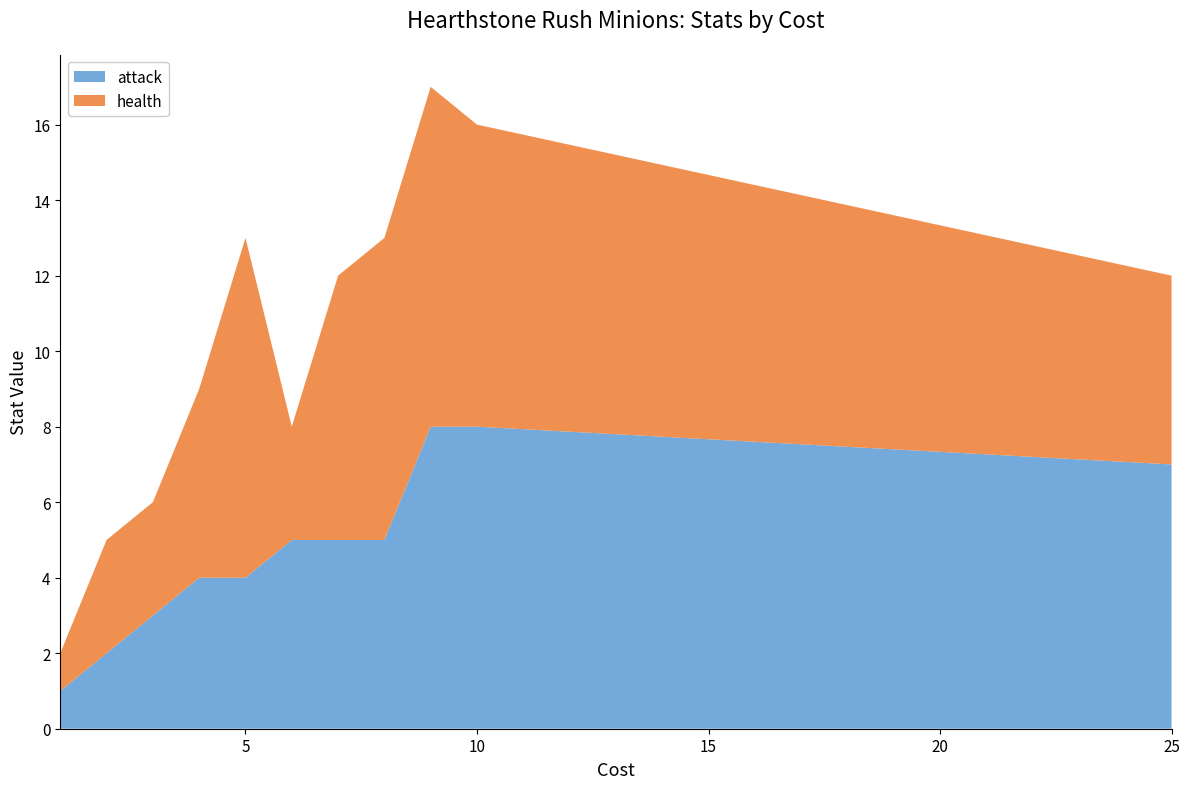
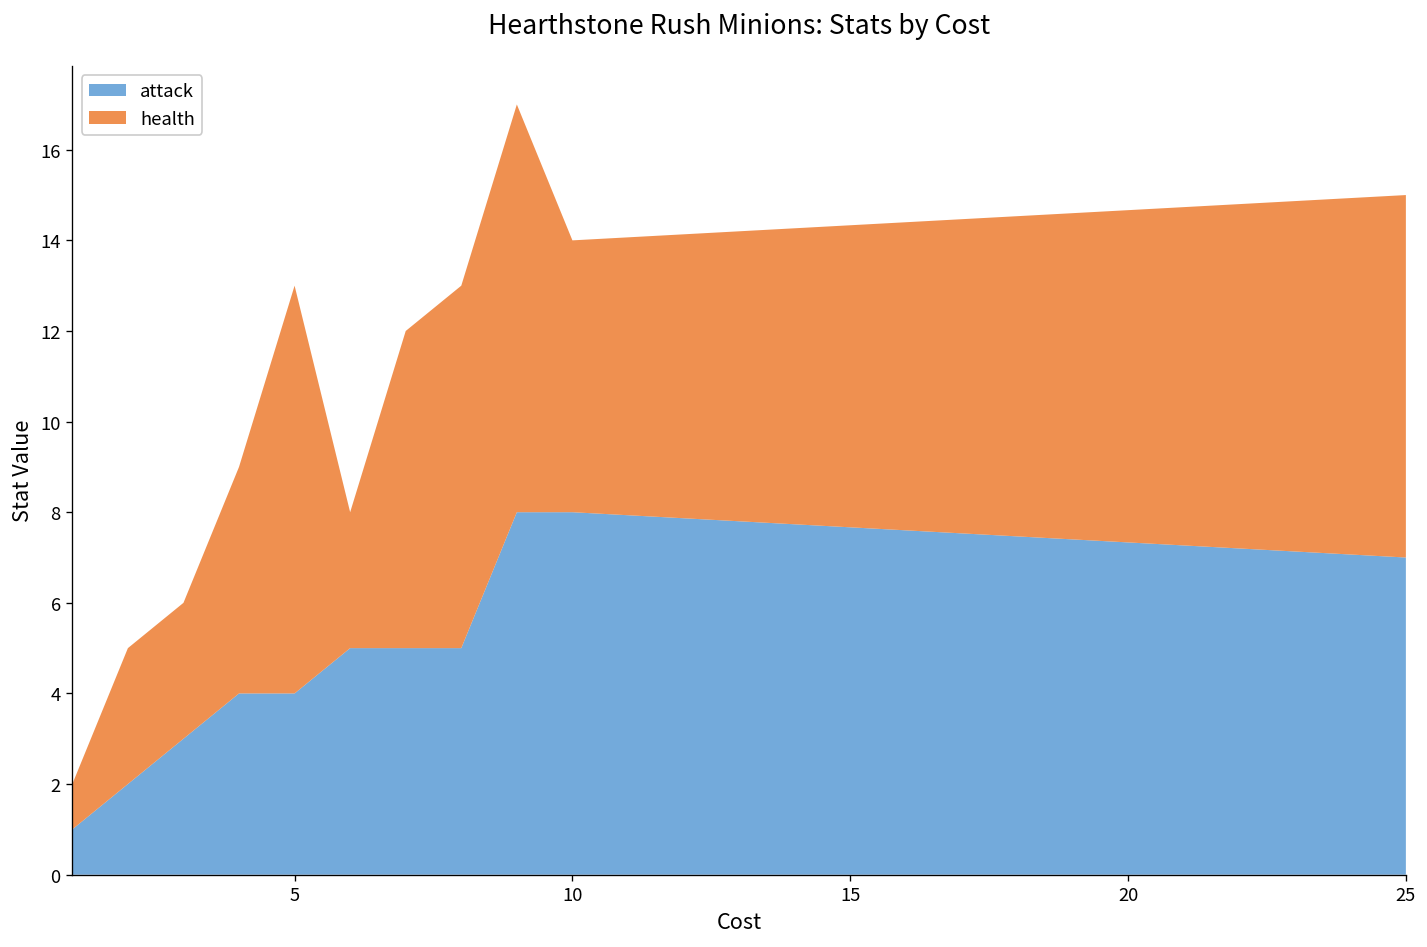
health, 10: 8 -> 6
health, 25: 5 -> 8
